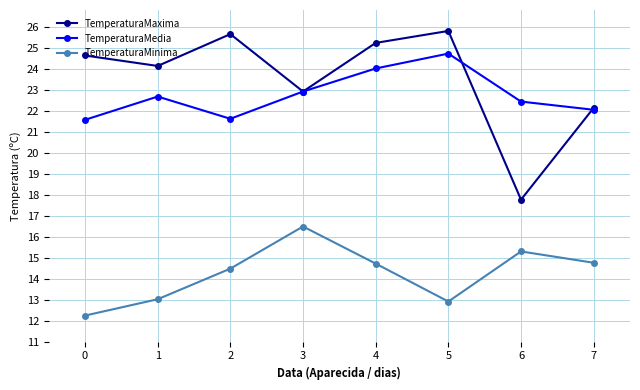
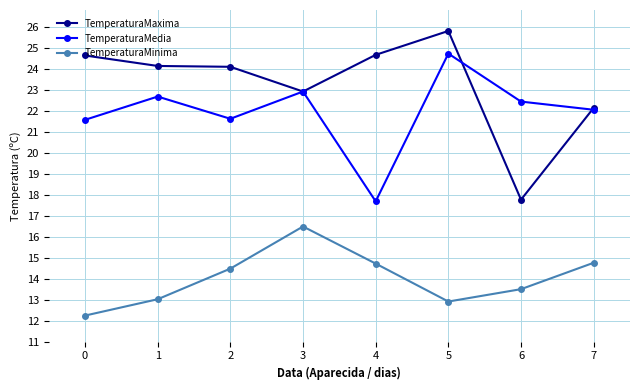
TemperaturaMaxima, 2: 25.7 -> 24.1
TemperaturaMaxima, 4: 25.3 -> 24.7
TemperaturaMedia, 4: 24.0 -> 17.7
TemperaturaMinima, 6: 15.3 -> 13.5
